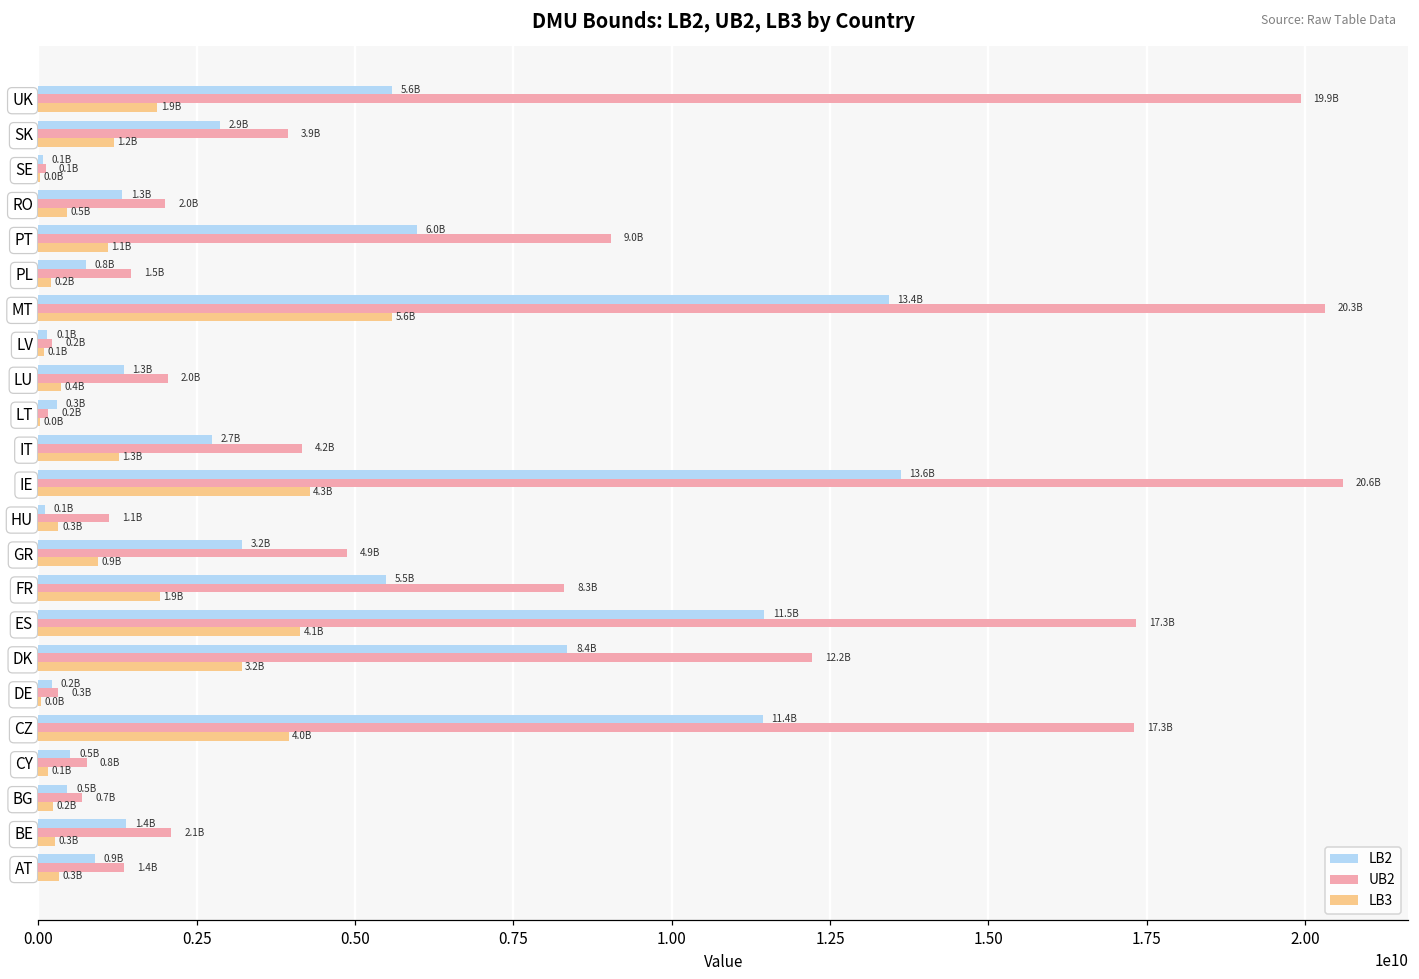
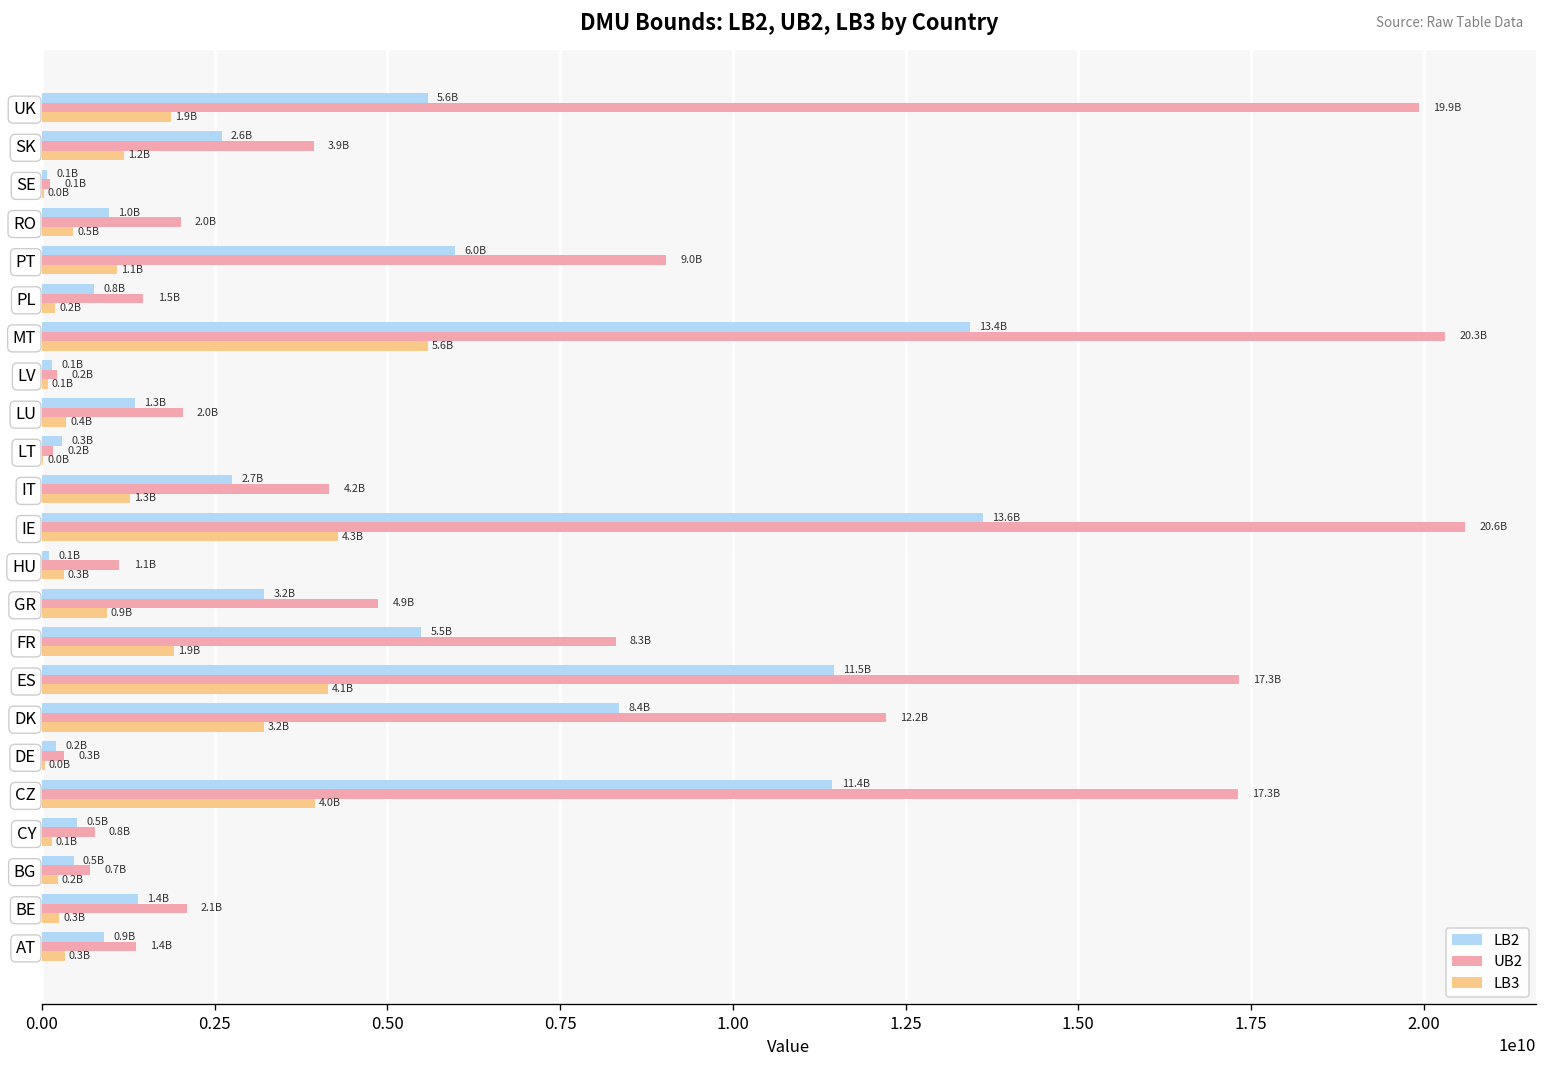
LB2, SK: 2.9B -> 2.6B
LB2, RO: 1.3B -> 1.0B
